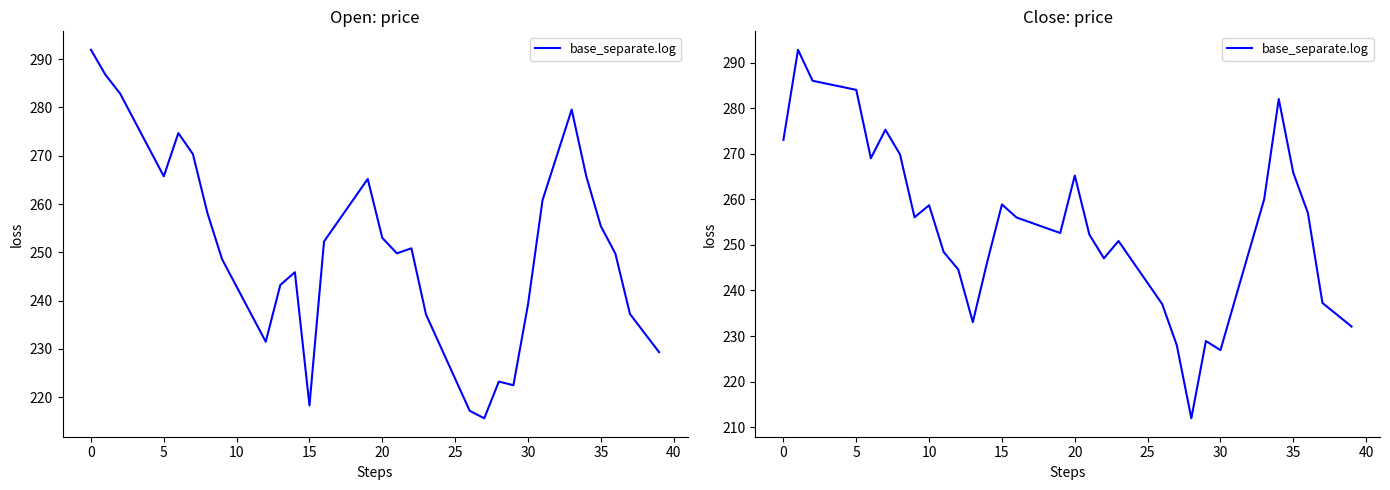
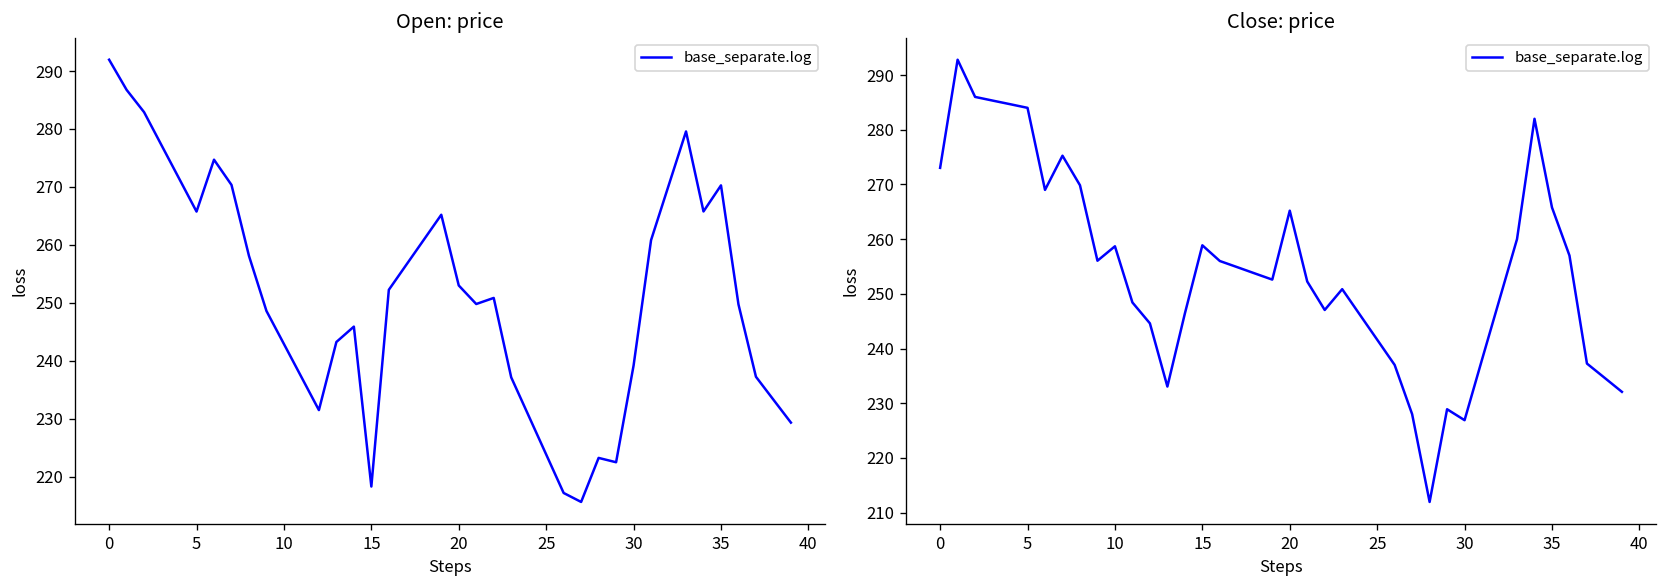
Open: price, 35: 255 -> 270
